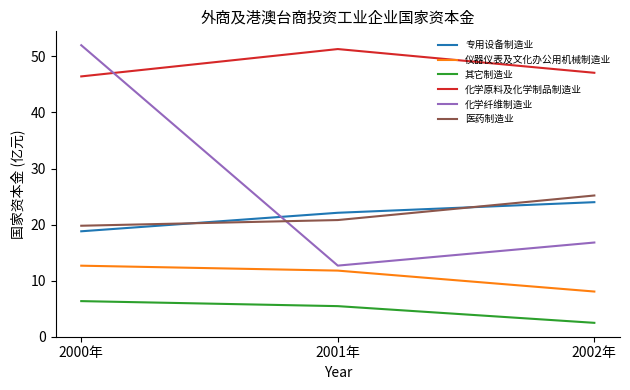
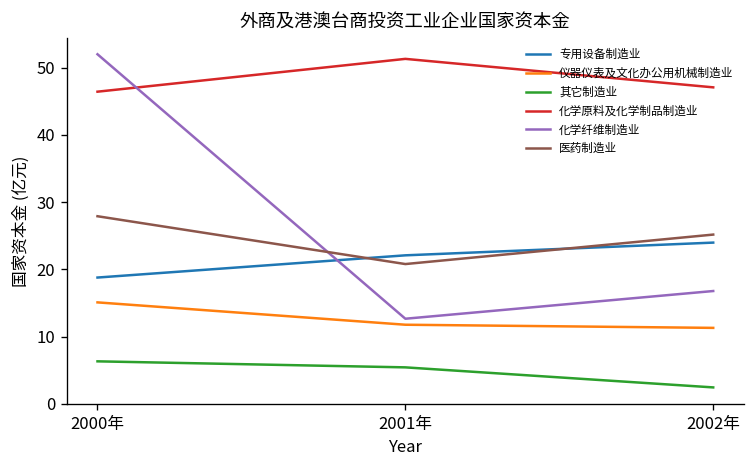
仪器仪表及文化办公用机械制造业, 2000年: 13 -> 15
医药制造业, 2000年: 20 -> 28
仪器仪表及文化办公用机械制造业, 2002年: 8 -> 11
